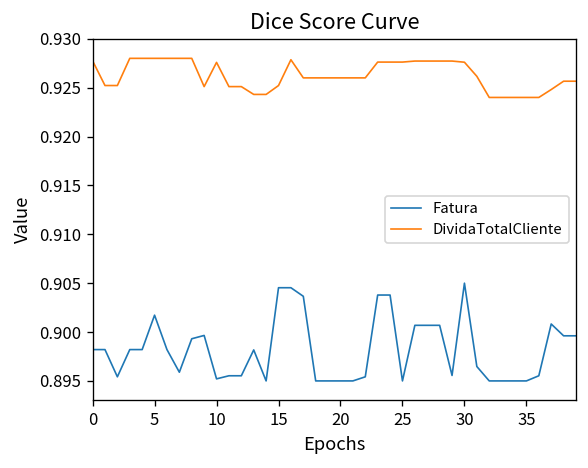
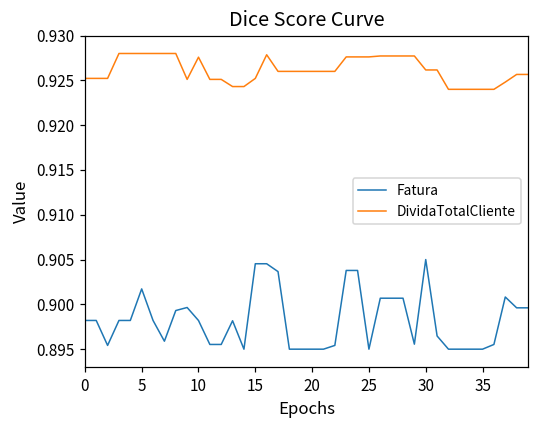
DividaTotalCliente, 0: 0.928 -> 0.925
Fatura, 10: 0.895 -> 0.898
DividaTotalCliente, 30: 0.928 -> 0.926
